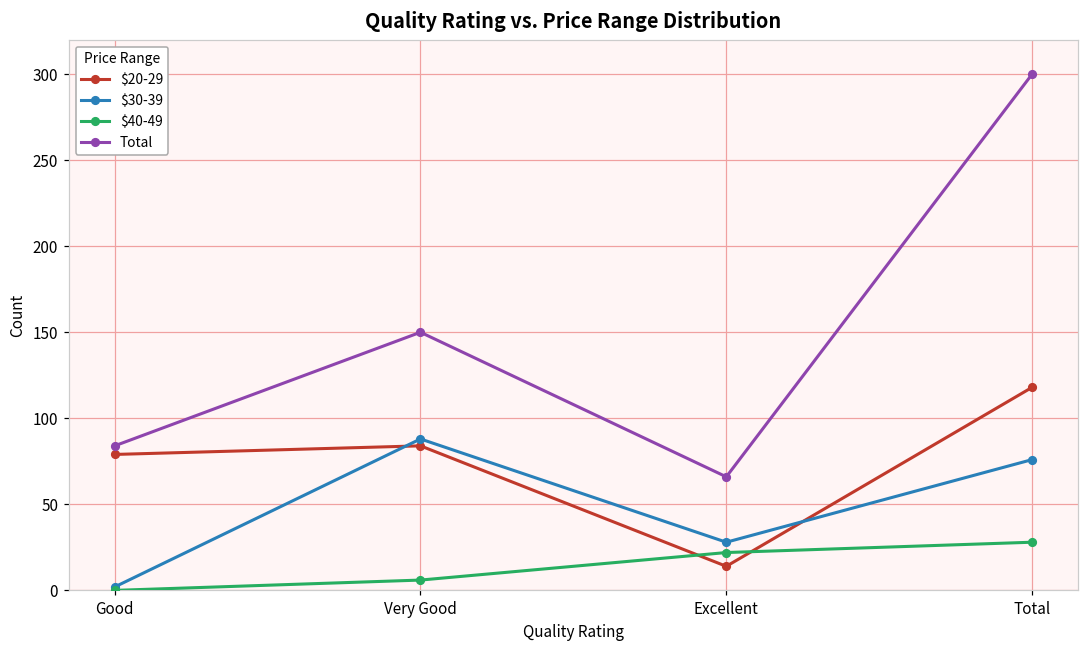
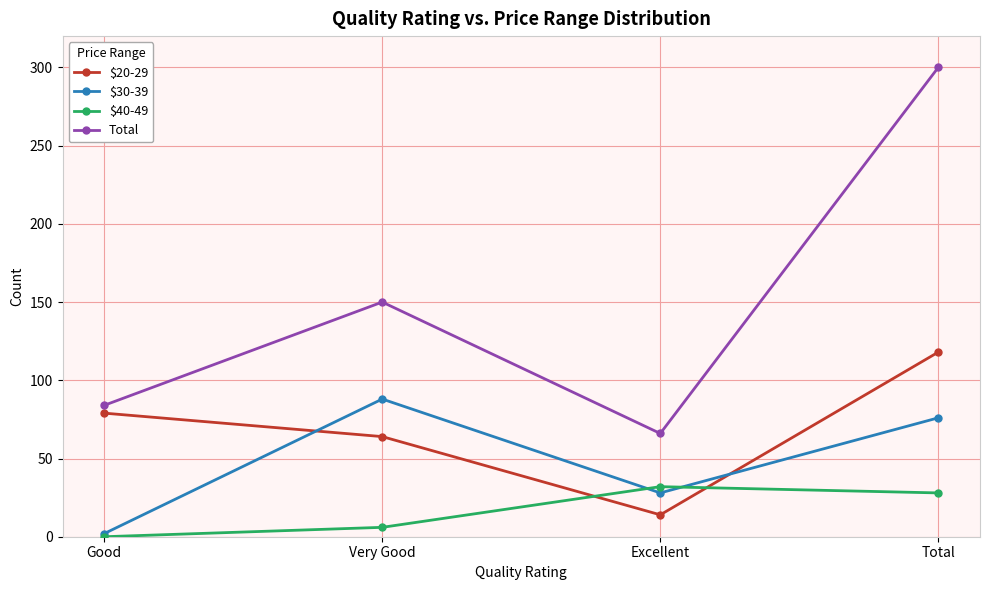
$20-29, Very Good: 84 -> 64
$40-49, Excellent: 22 -> 32
